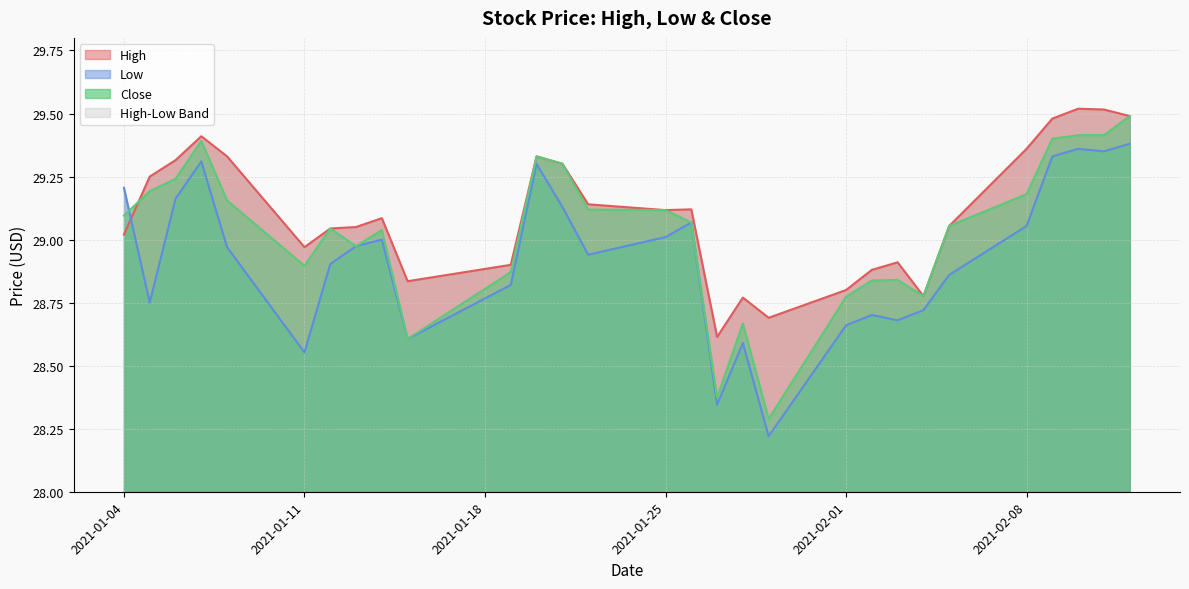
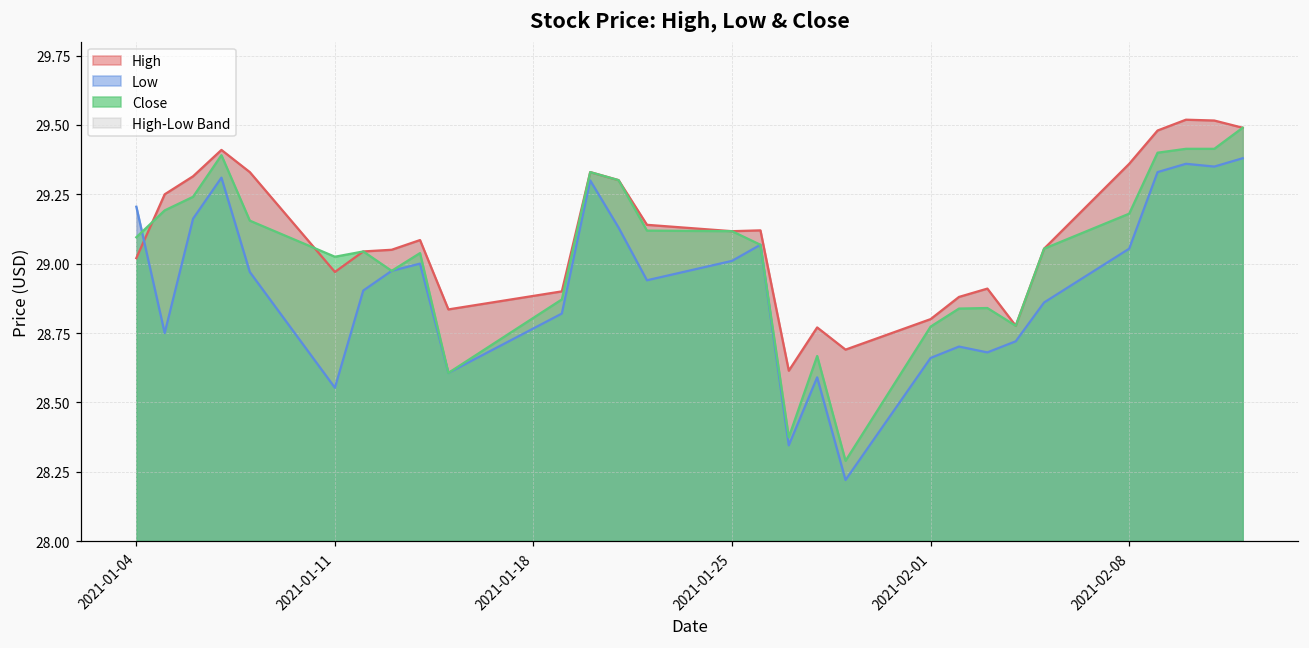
Close, 2021-01-11: 28.90 -> 29.02
